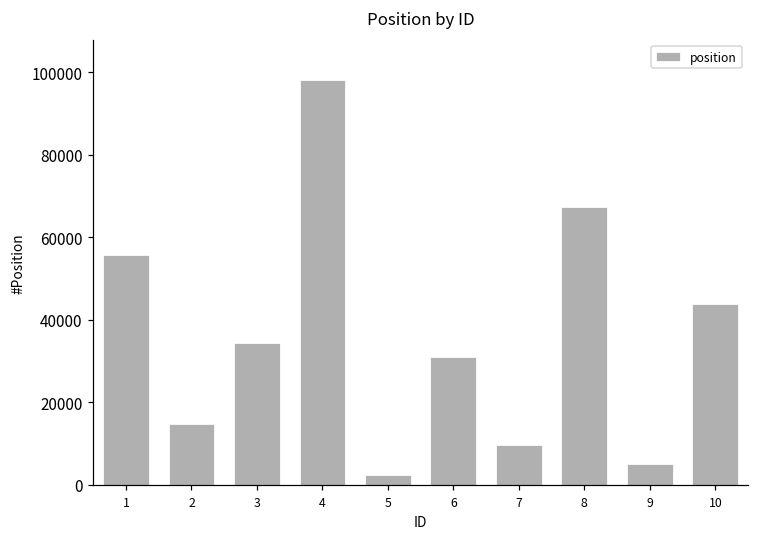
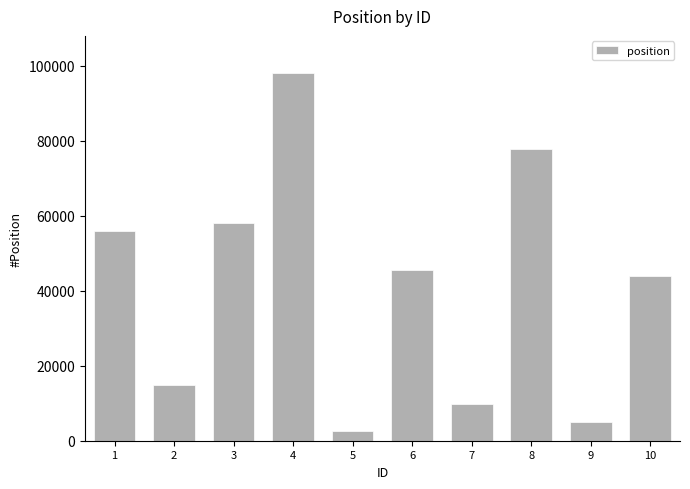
3: 34000 -> 58000
6: 31000 -> 46000
8: 67000 -> 78000
